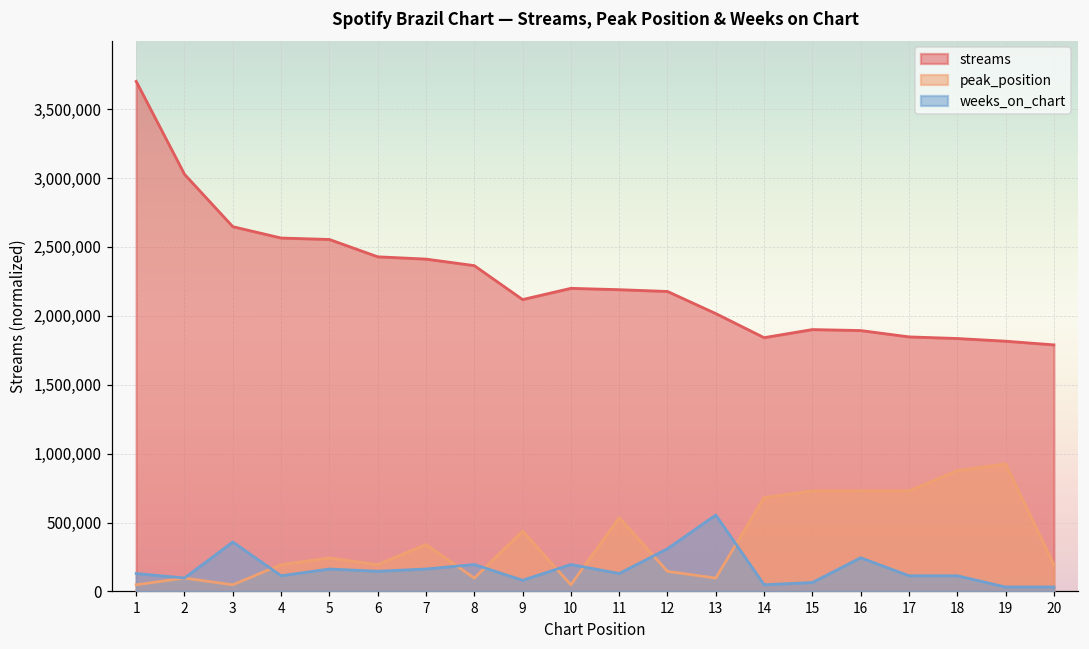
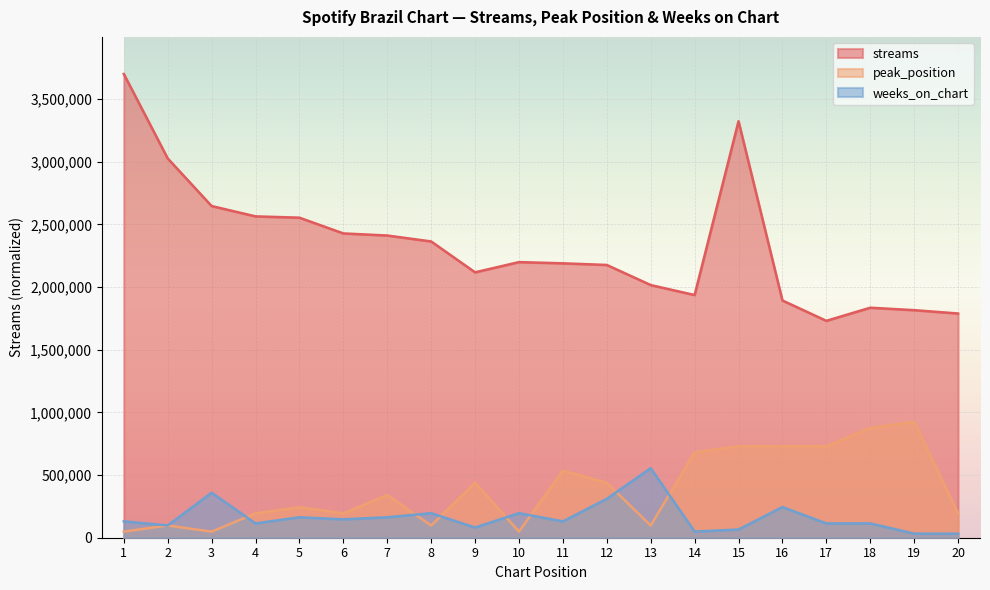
peak_position, 12: 150,000 -> 440,000
streams, 14: 1,840,000 -> 1,940,000
streams, 15: 1,900,000 -> 3,320,000
streams, 17: 1,850,000 -> 1,730,000
